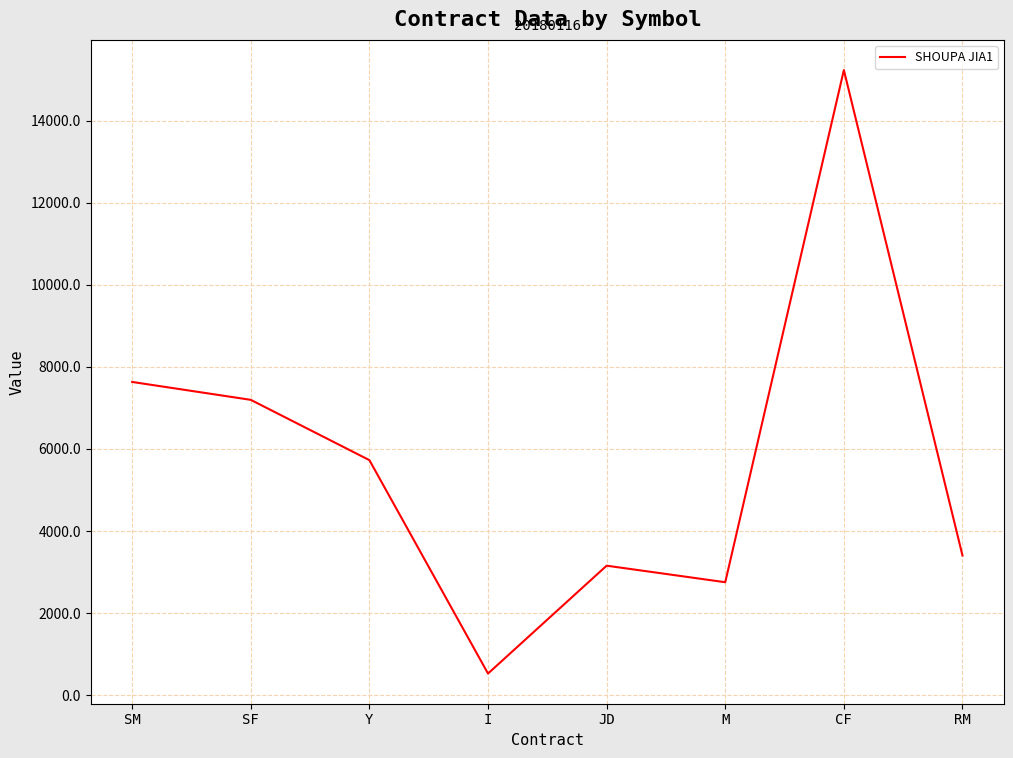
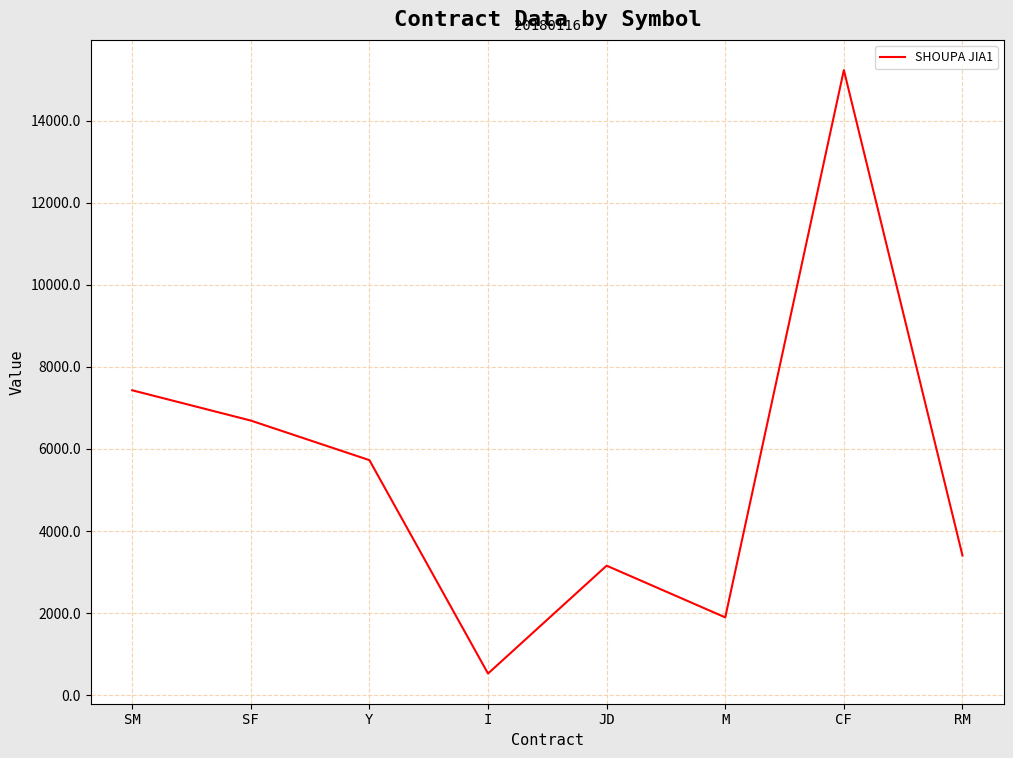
SM: 7600 -> 7400
SF: 7200 -> 6700
M: 2800 -> 1900
